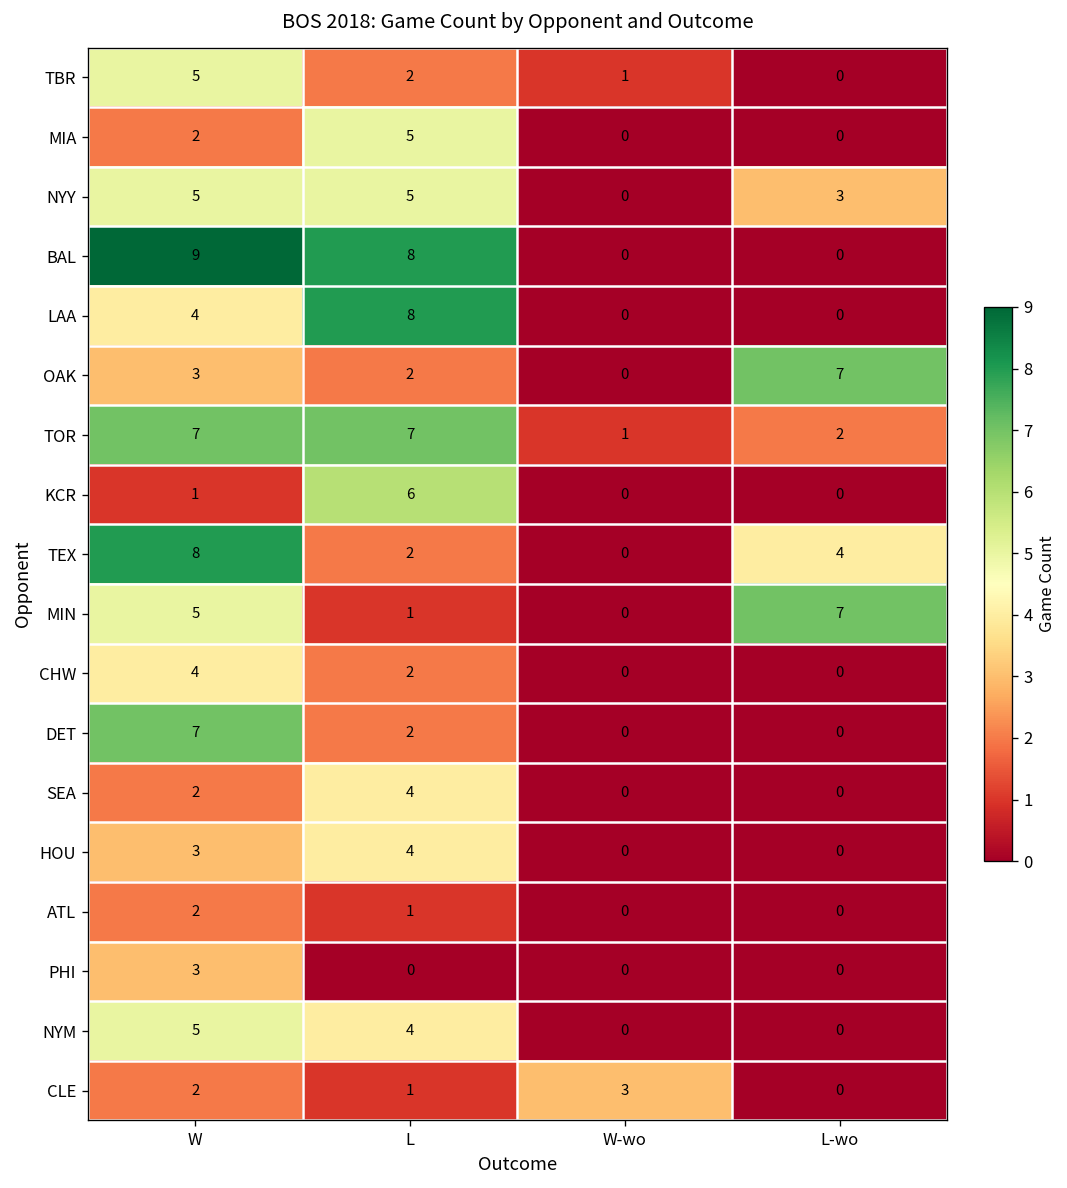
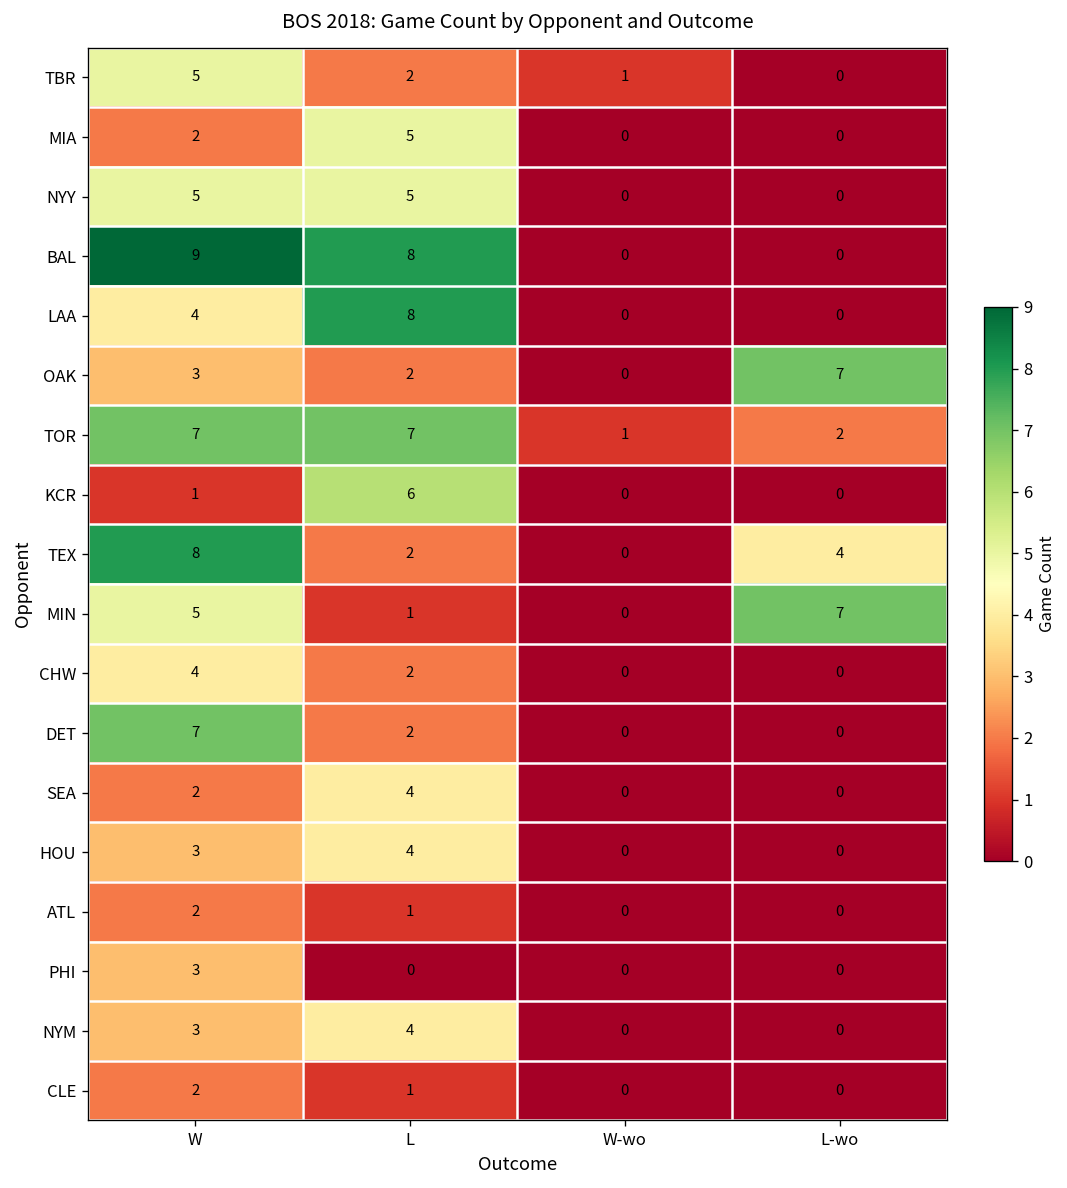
NYY, L-wo: 3 -> 0
NYM, W: 5 -> 3
CLE, W-wo: 3 -> 0
